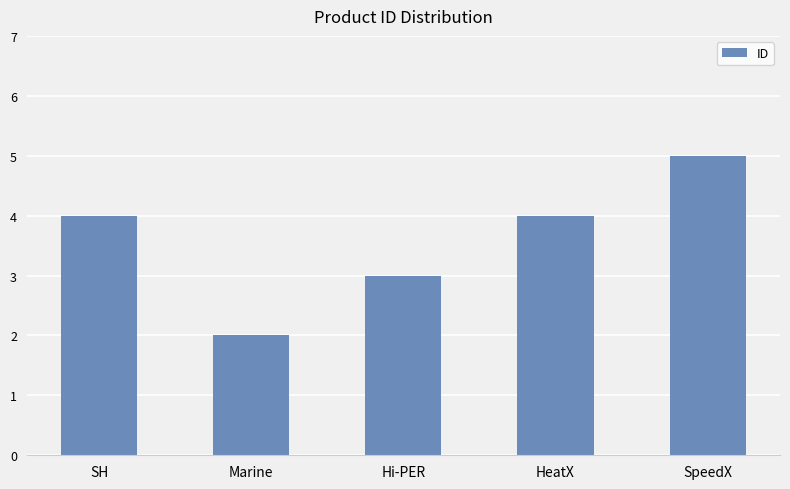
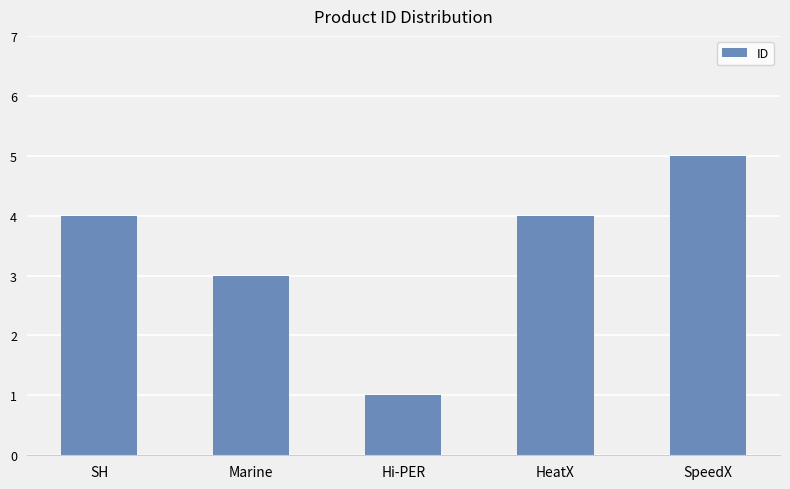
Marine: 2 -> 3
Hi-PER: 3 -> 1
